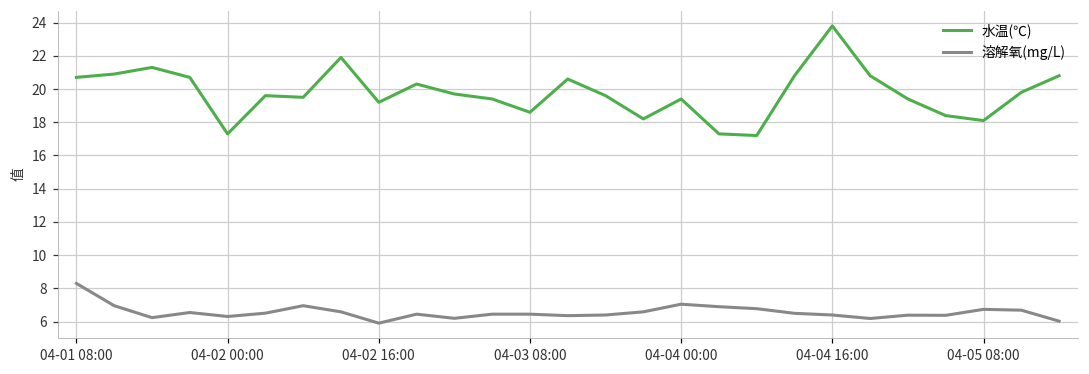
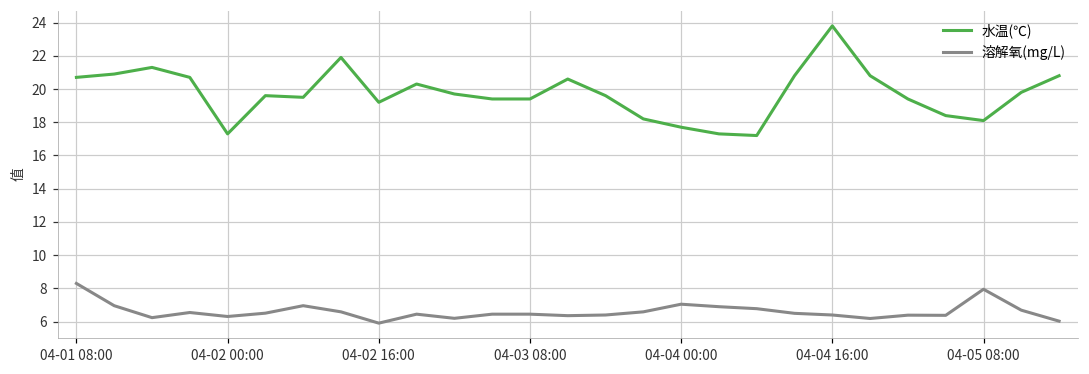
水温(℃), 04-03 08:00: 18.6 -> 19.4
水温(℃), 04-04 00:00: 19.4 -> 17.7
溶解氧(mg/L), 04-05 08:00: 6.7 -> 8.0
